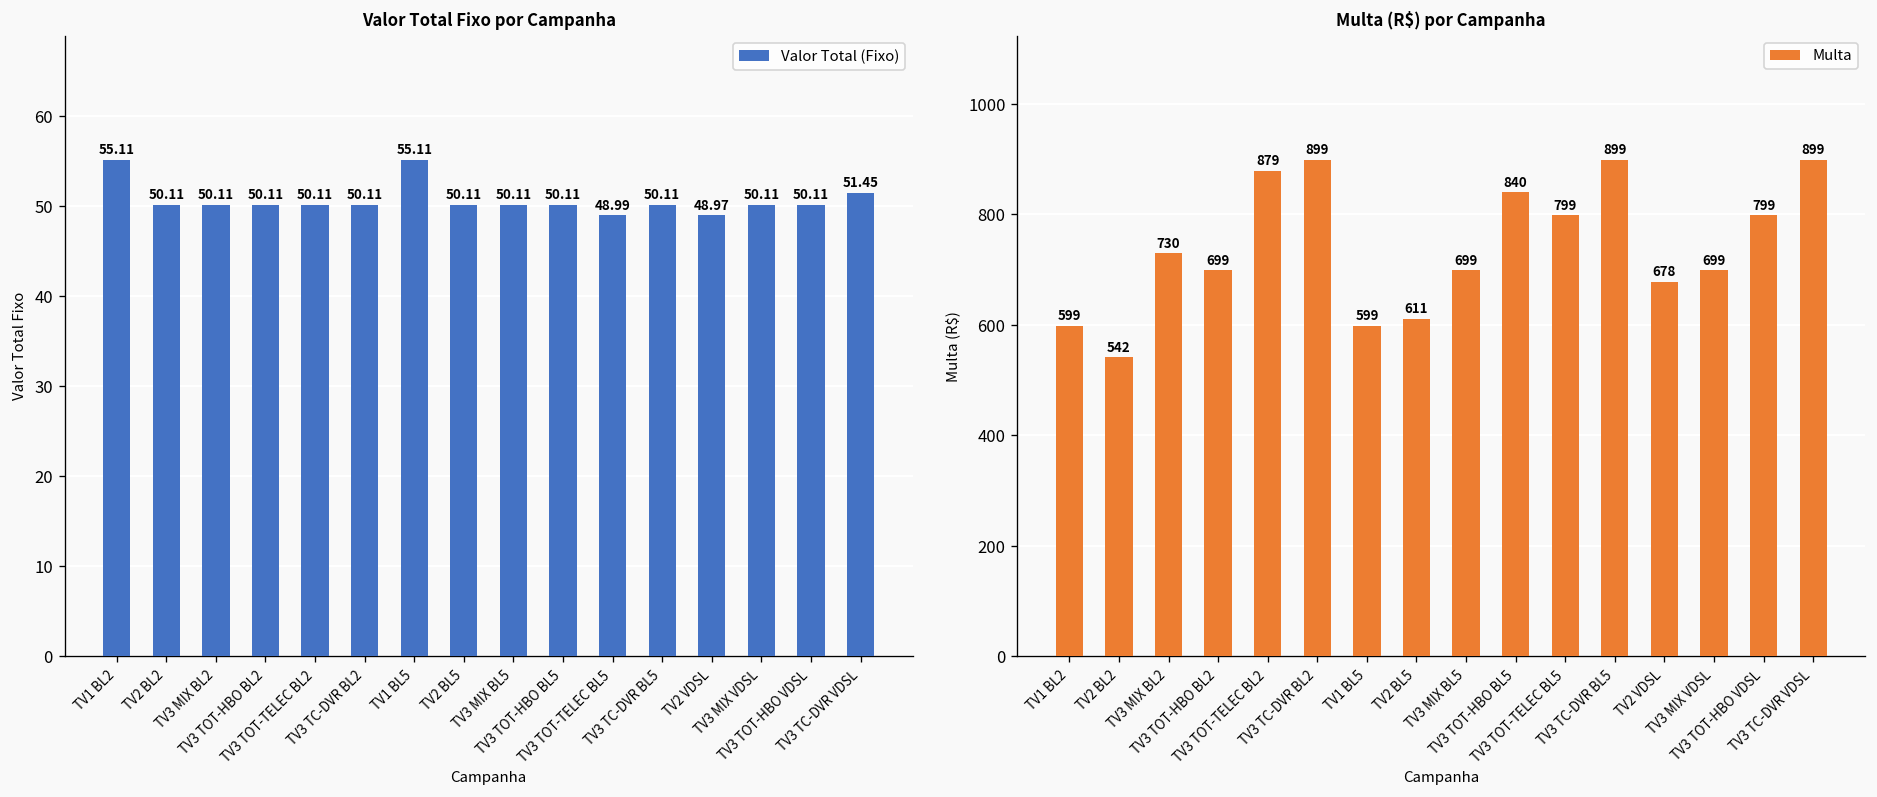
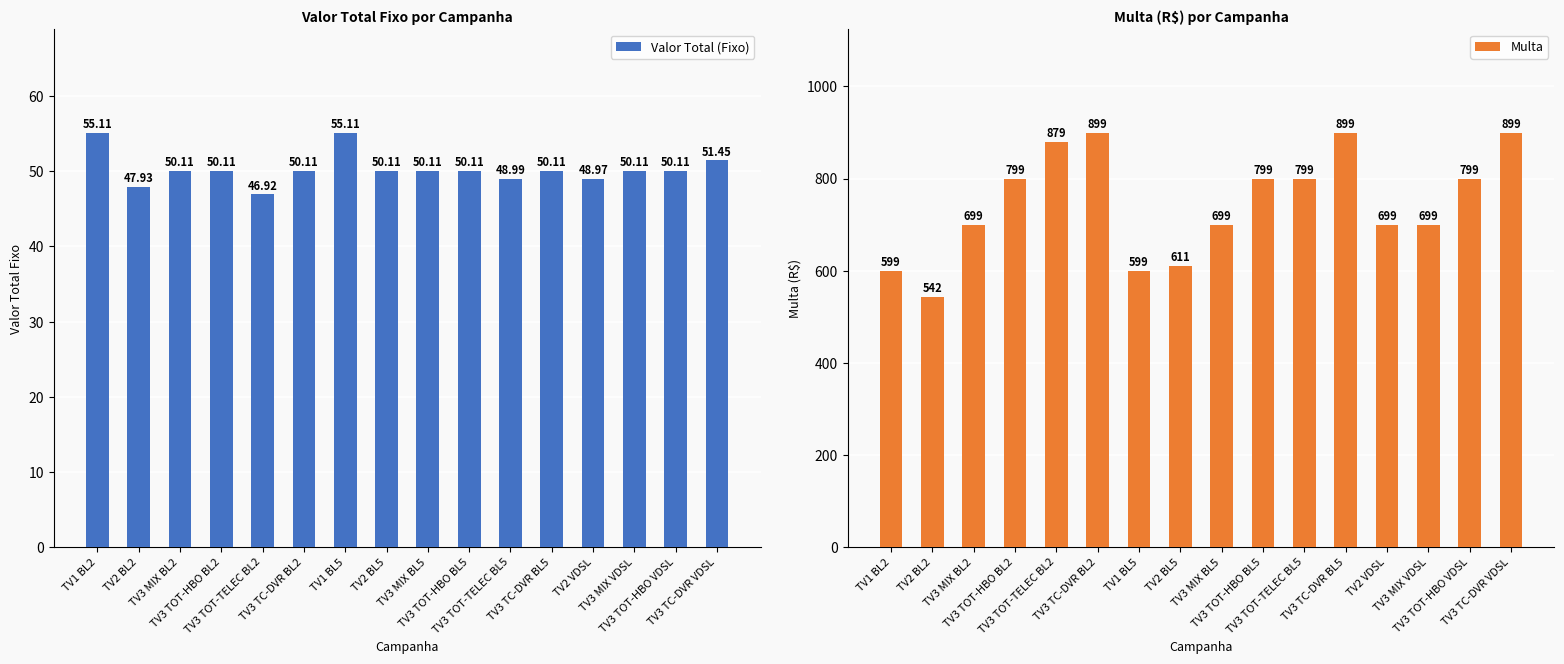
Valor Total Fixo por Campanha, TV2 BL2: 50.11 -> 47.93
Valor Total Fixo por Campanha, TV3 TOT-TELEC BL2: 50.11 -> 46.92
Multa (R$) por Campanha, TV3 MIX BL2: 730 -> 699
Multa (R$) por Campanha, TV3 TOT-HBO BL2: 699 -> 799
Multa (R$) por Campanha, TV3 TOT-HBO BL5: 840 -> 799
Multa (R$) por Campanha, TV2 VDSL: 678 -> 699
